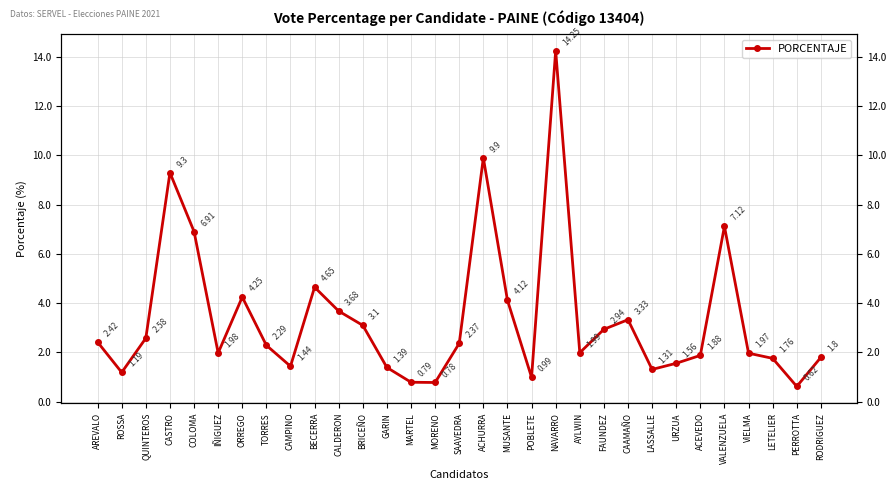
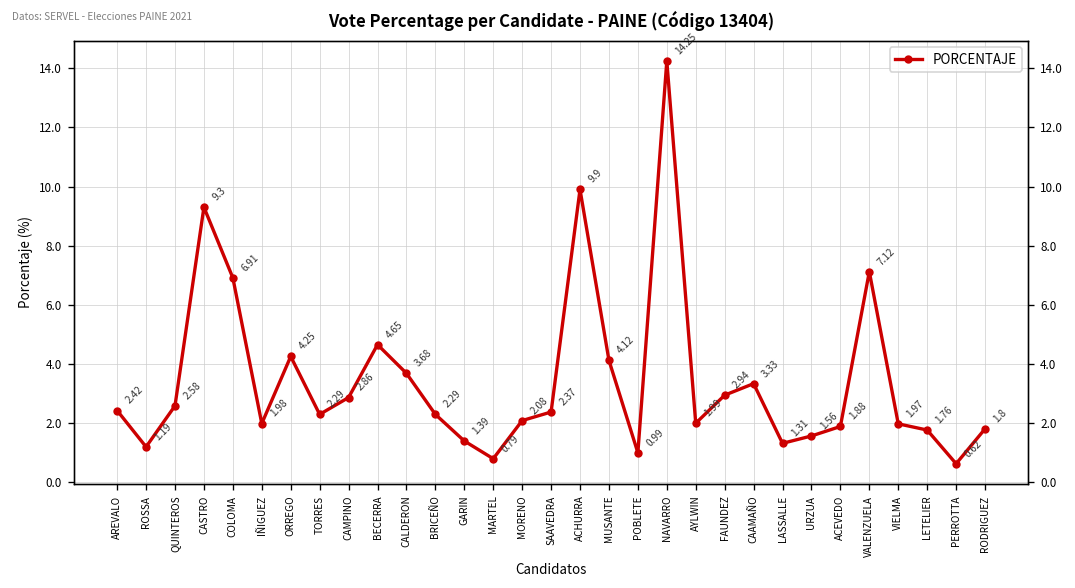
CAMPINO: 1.44 -> 2.86
BRICEÑO: 3.1 -> 2.29
MORENO: 0.78 -> 2.08
